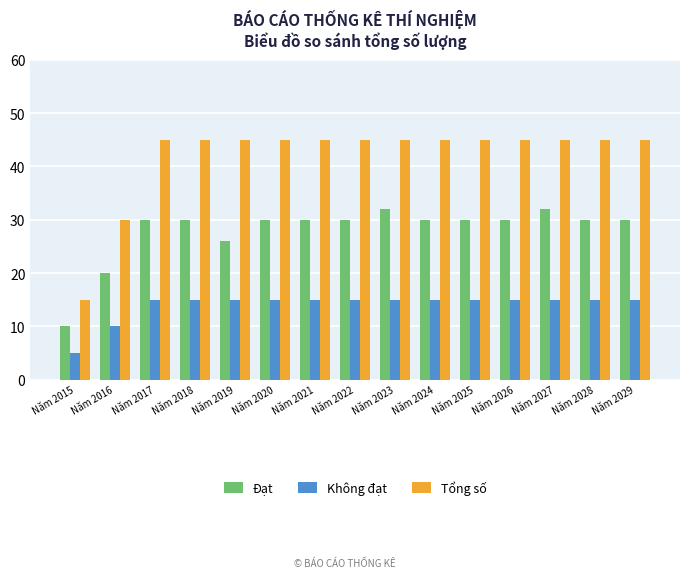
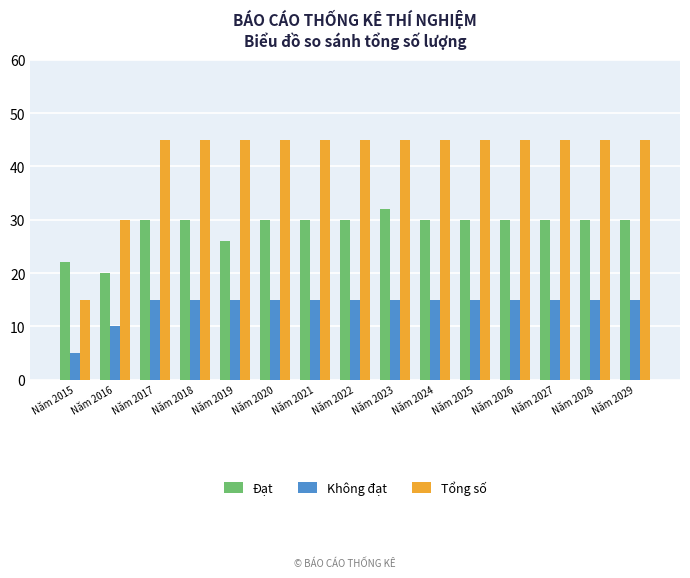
Đạt, Năm 2015: 10 -> 22
Đạt, Năm 2027: 32 -> 30
